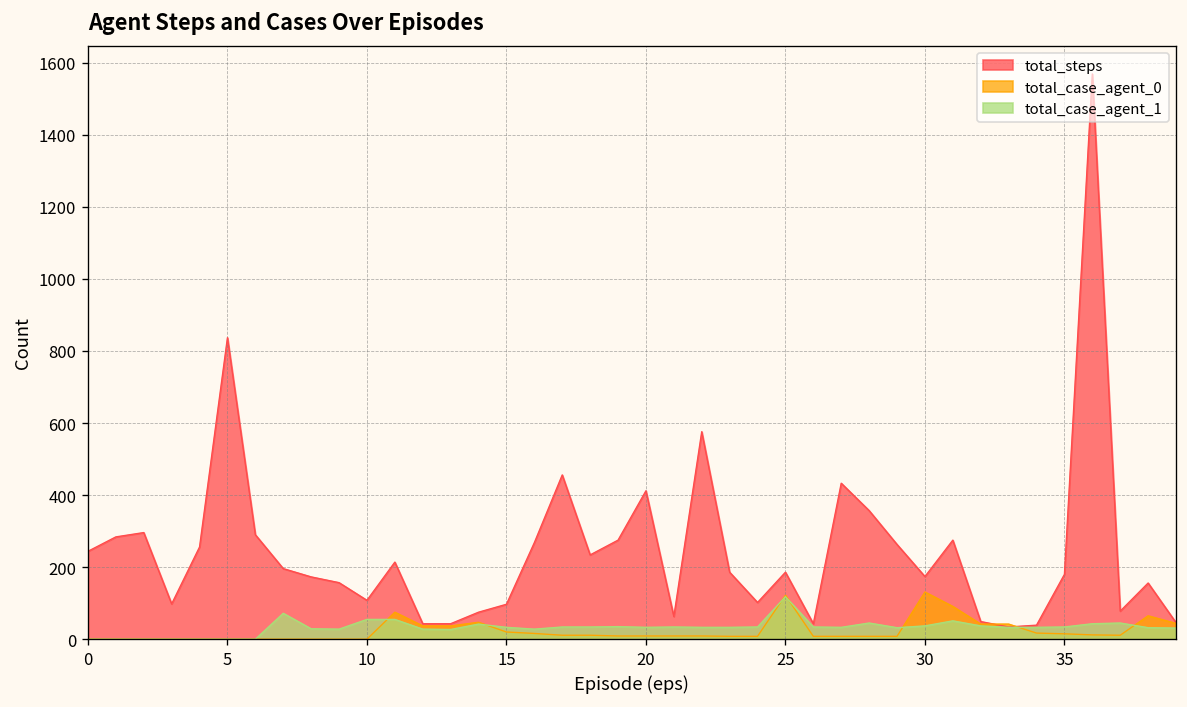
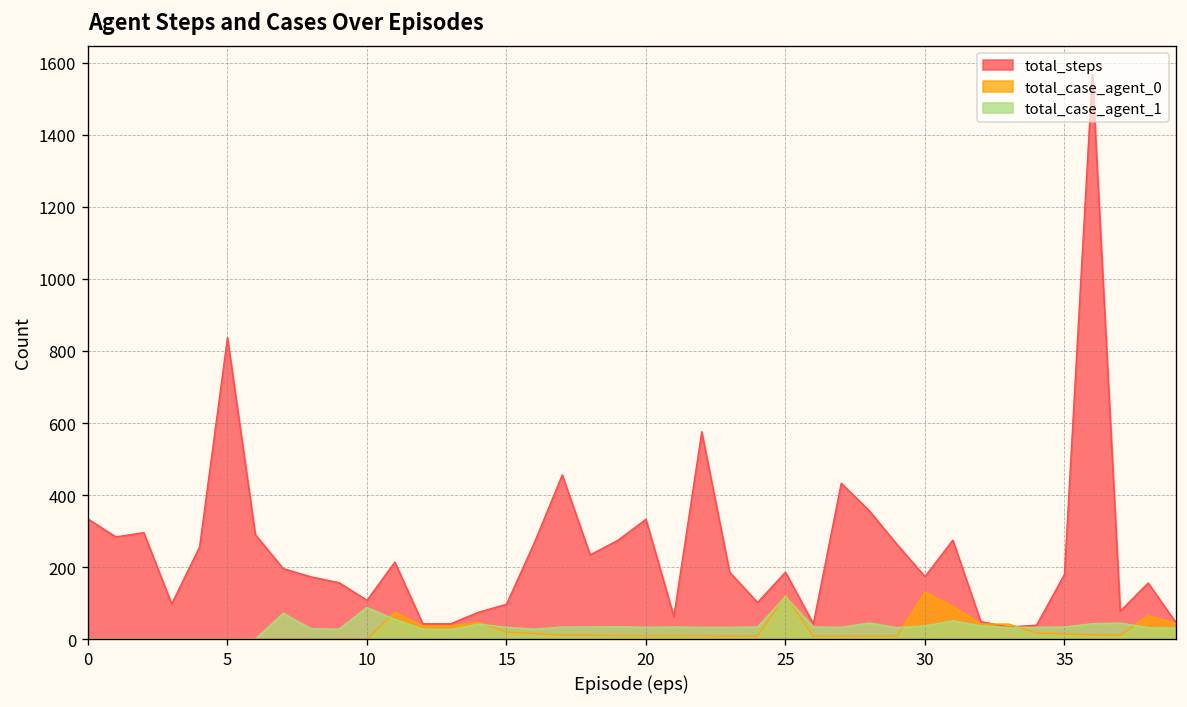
total_steps, 0: 240 -> 330
total_case_agent_1, 10: 60 -> 90
total_steps, 20: 410 -> 330
